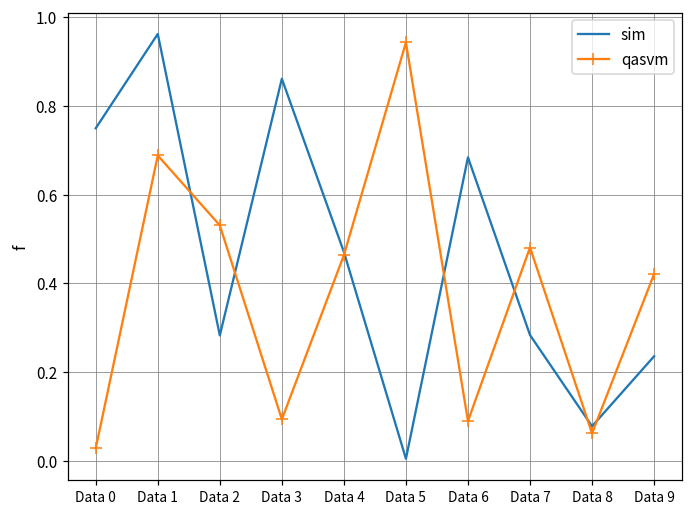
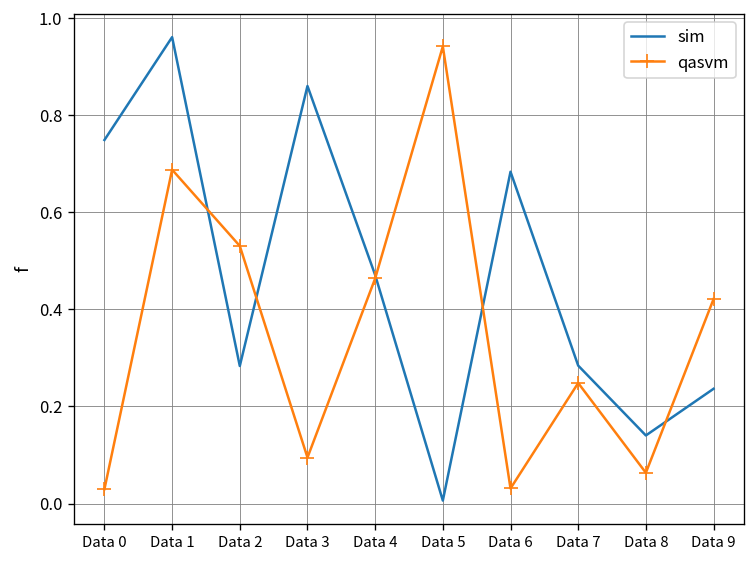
qasvm, Data 6: 0.09 -> 0.03
qasvm, Data 7: 0.48 -> 0.25
sim, Data 8: 0.08 -> 0.14
